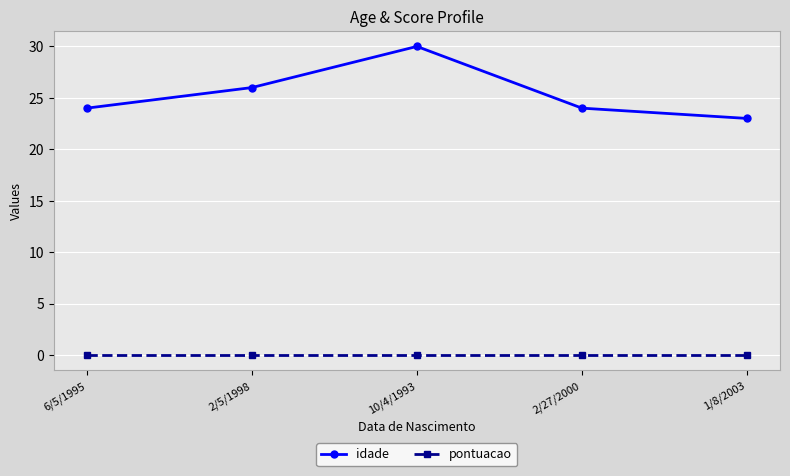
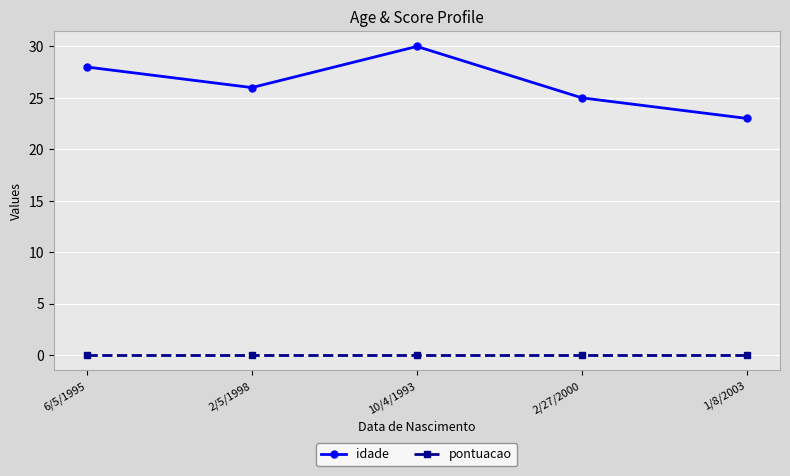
idade, 6/5/1995: 24 -> 28
idade, 2/27/2000: 24 -> 25
